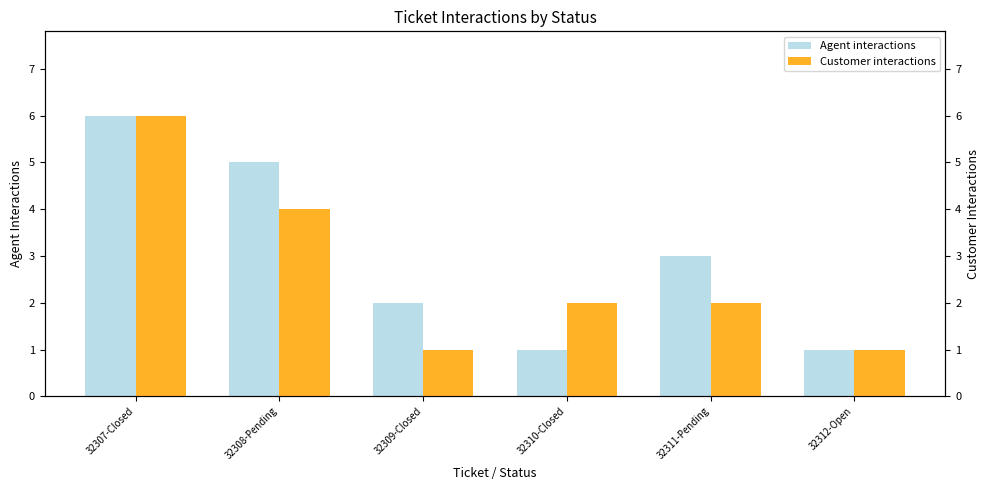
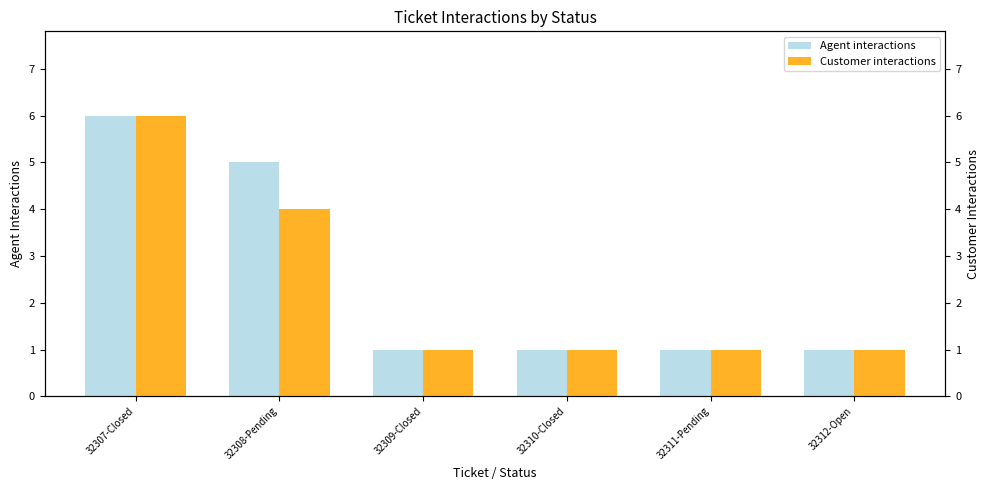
Agent interactions, 32309-Closed: 2 -> 1
Agent interactions, 32311-Pending: 3 -> 1
Customer interactions, 32310-Closed: 2 -> 1
Customer interactions, 32311-Pending: 2 -> 1
